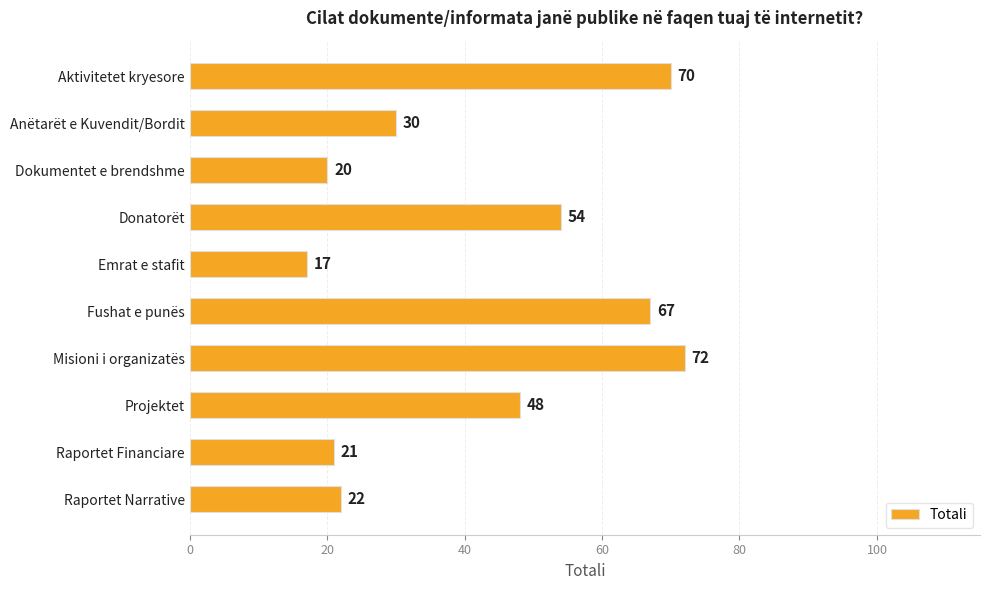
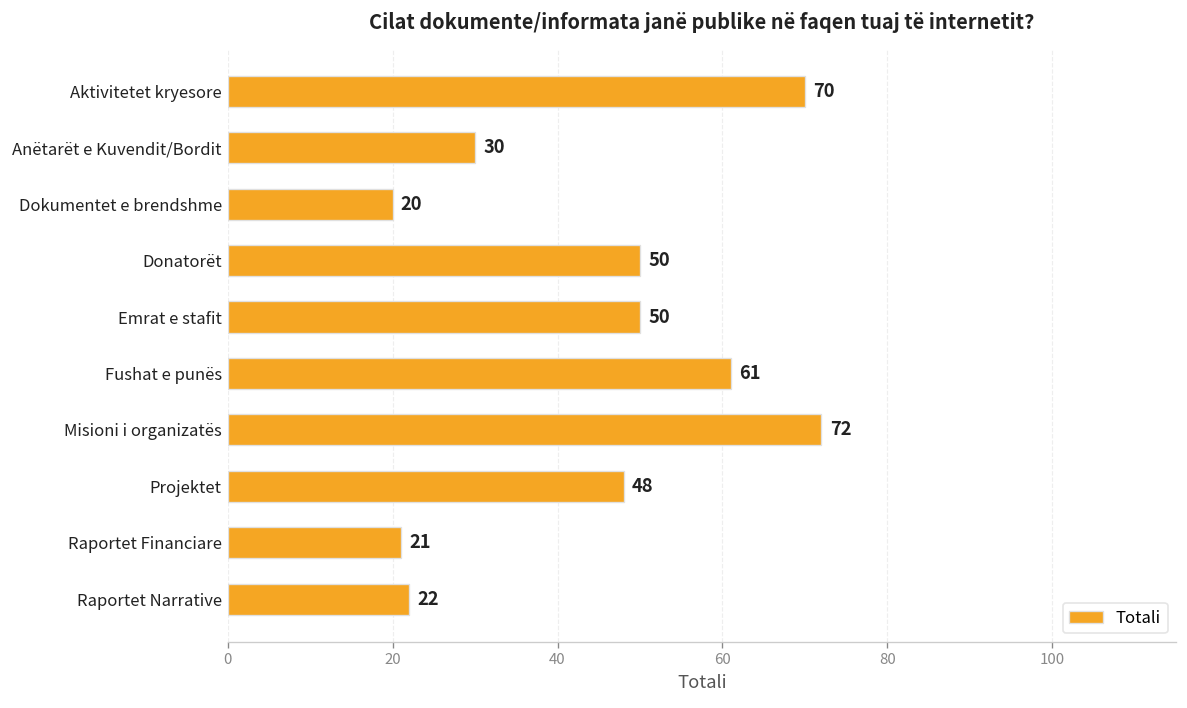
Donatorët: 54 -> 50
Emrat e stafit: 17 -> 50
Fushat e punës: 67 -> 61
